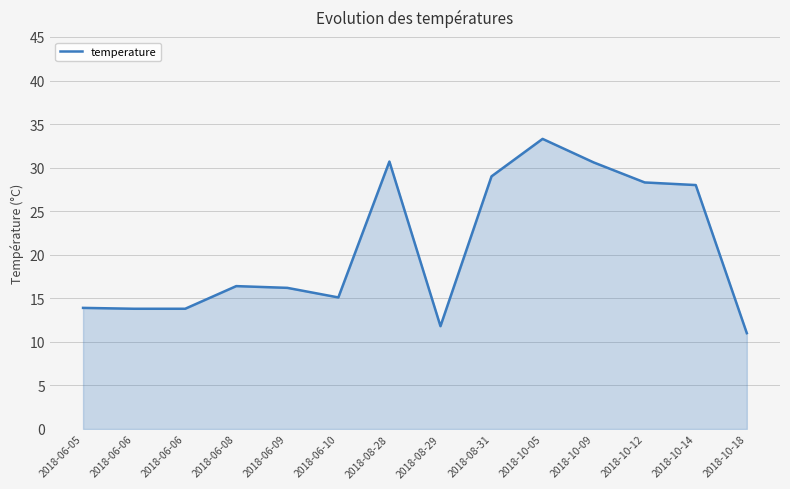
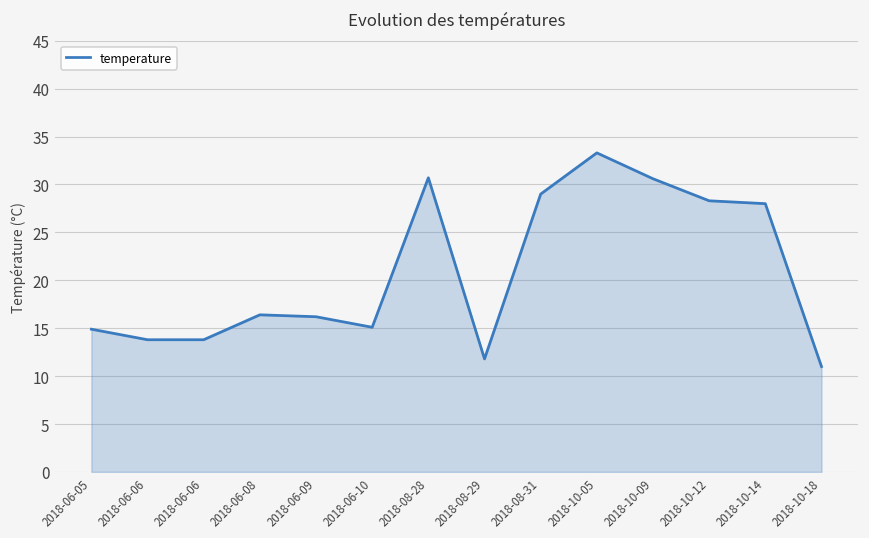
2018-06-05: 14 -> 15
